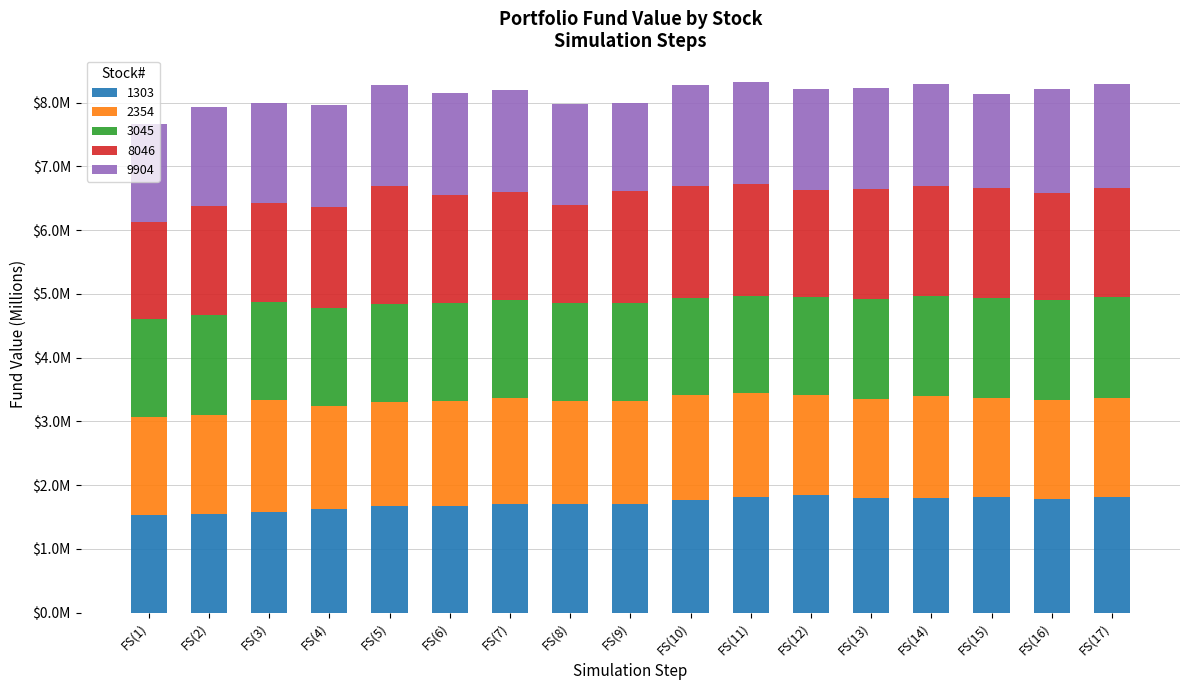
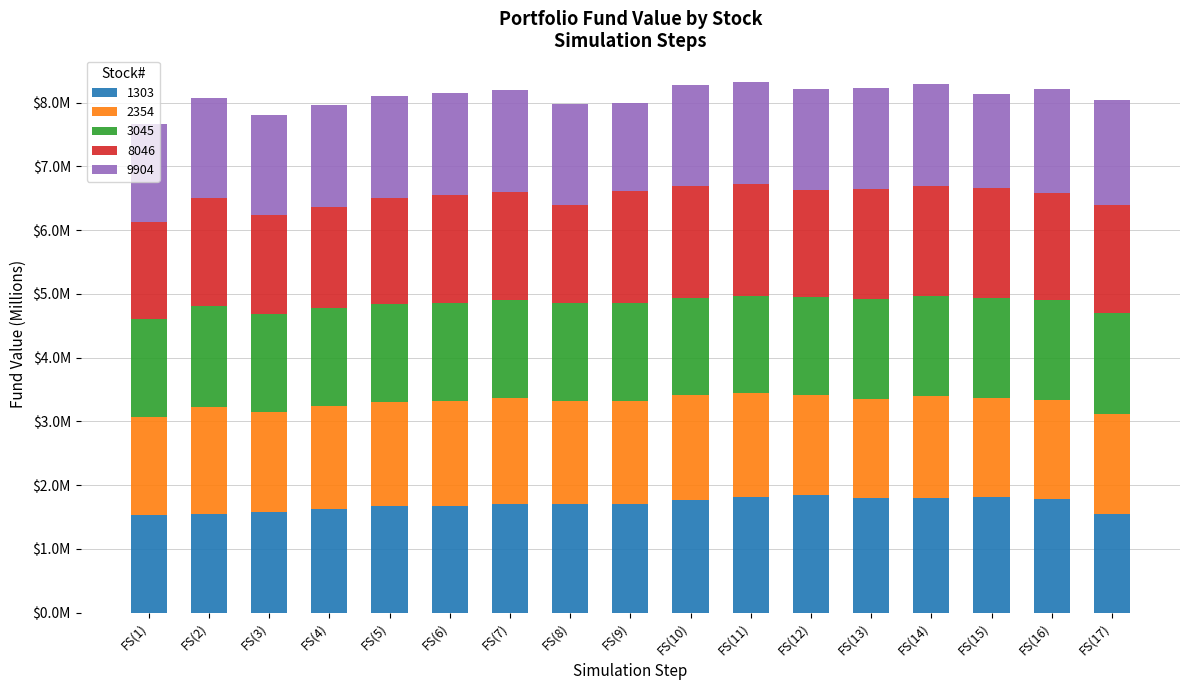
2354, FS(2): $1500000 -> $1700000
2354, FS(3): $1800000 -> $1600000
8046, FS(5): $1800000 -> $1700000
1303, FS(17): $1800000 -> $1600000
